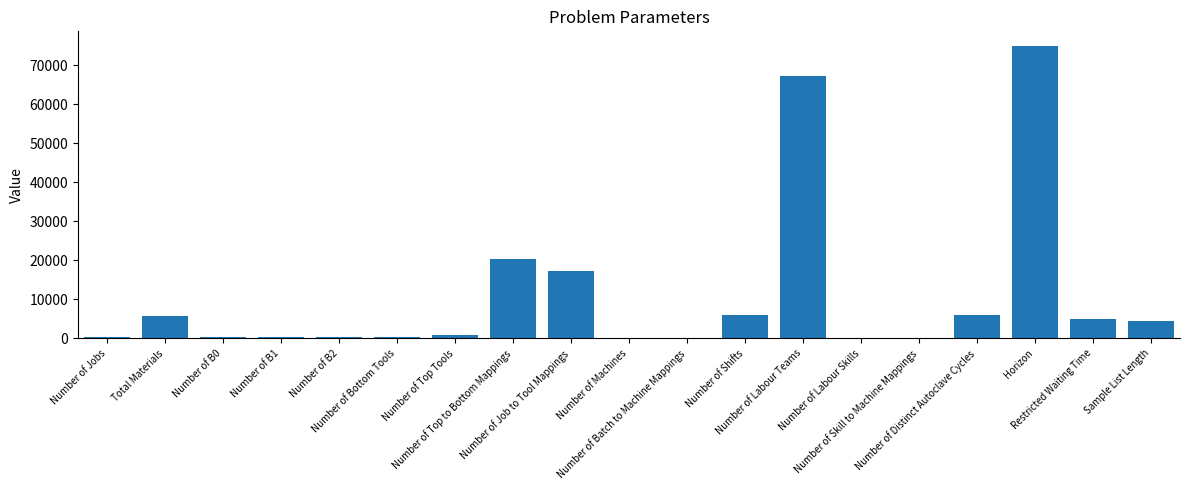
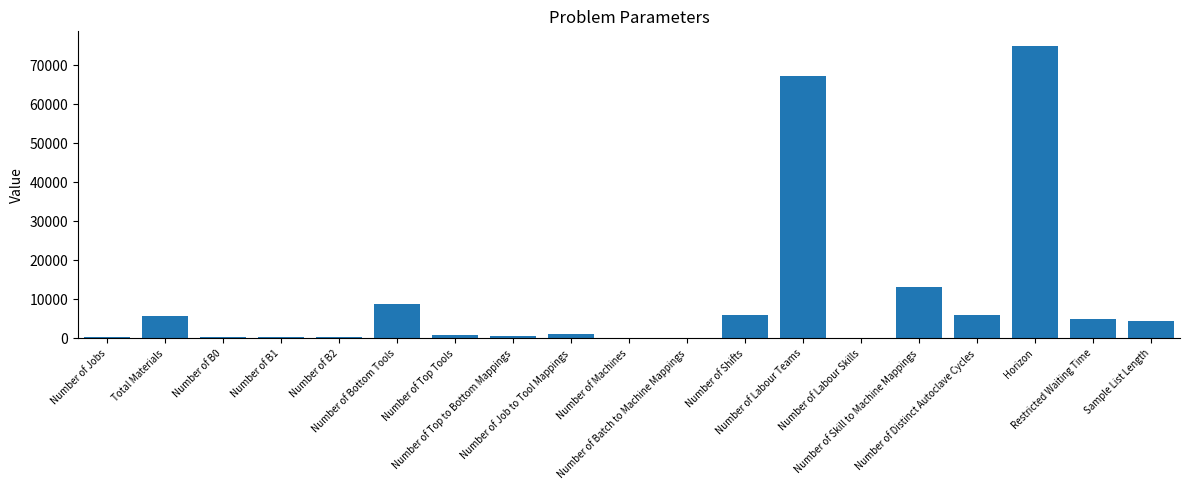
Number of Bottom Tools: 0 -> 9000
Number of Top to Bottom Mappings: 20000 -> 1000
Number of Job to Tool Mappings: 17000 -> 1000
Number of Skill to Machine Mappings: 0 -> 13000
